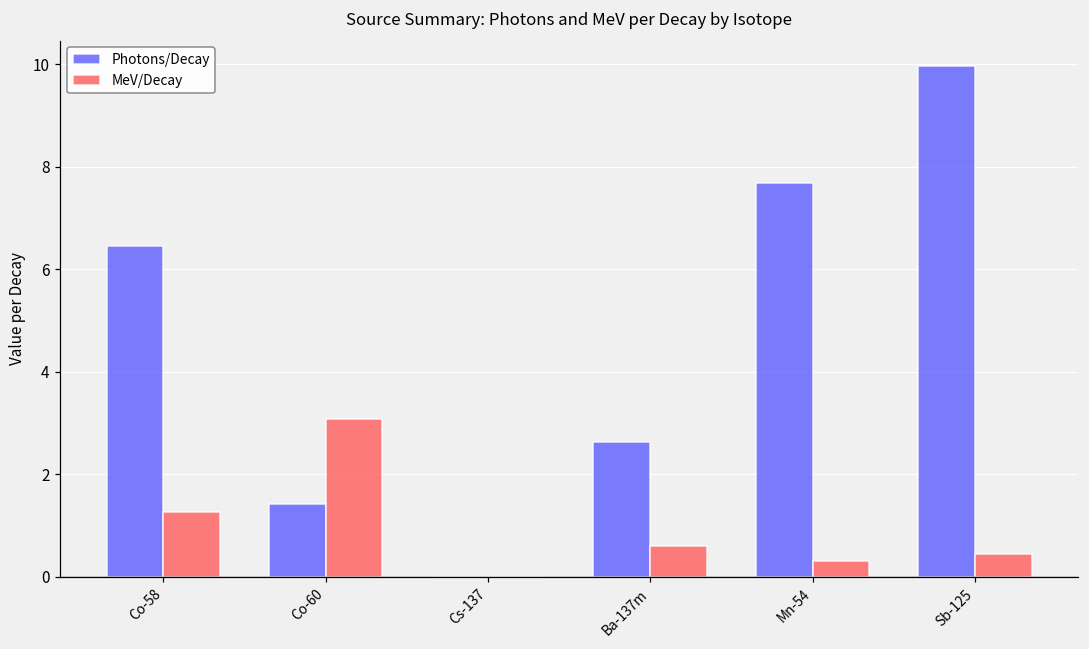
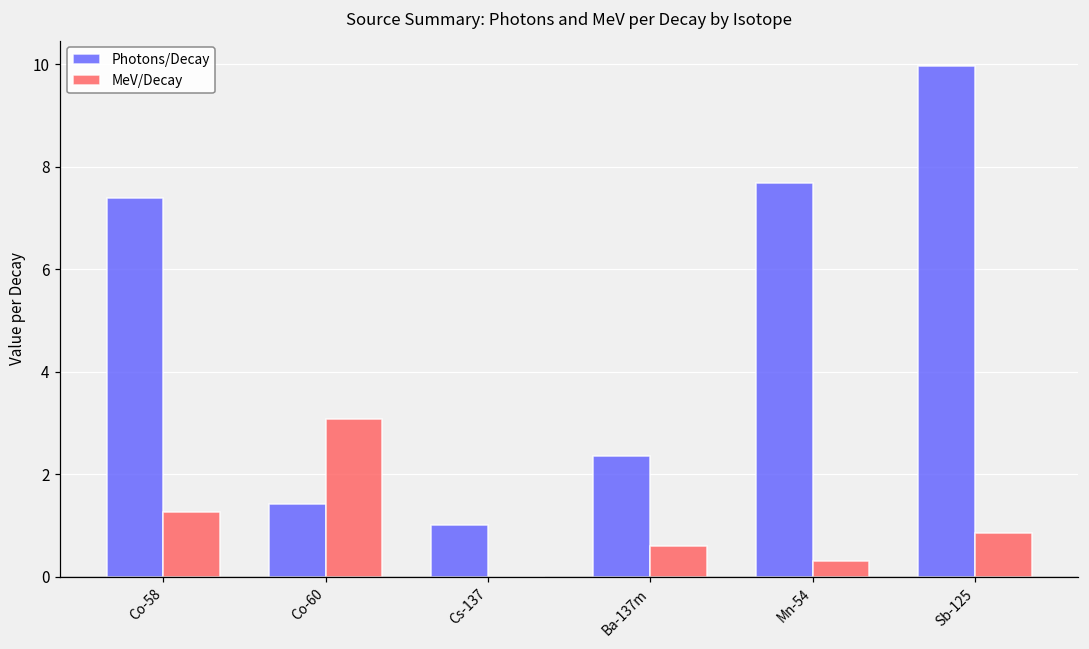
Photons/Decay, Co-58: 6.4 -> 7.4
Photons/Decay, Cs-137: 0 -> 1
Photons/Decay, Ba-137m: 2.6 -> 2.4
MeV/Decay, Sb-125: 0.4 -> 0.9
